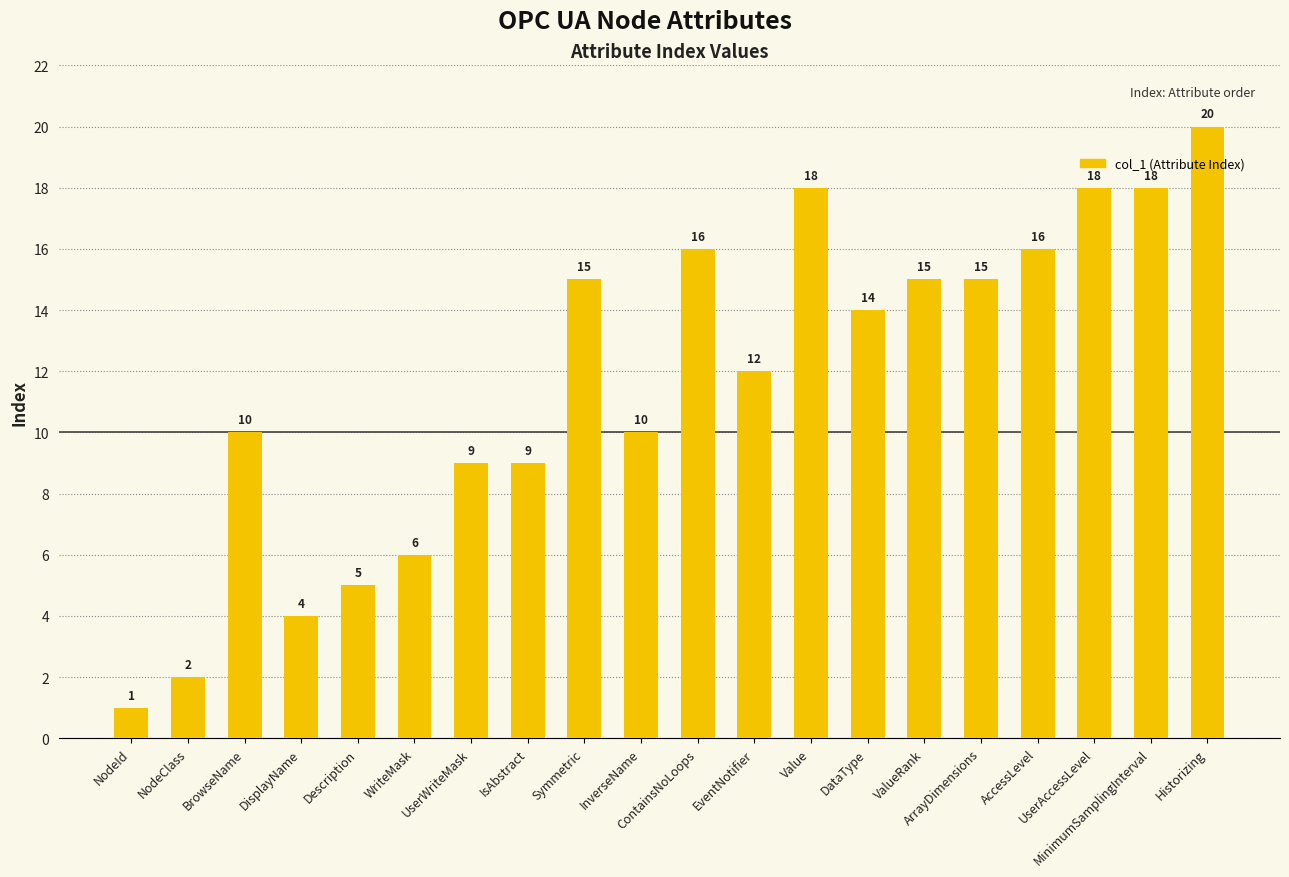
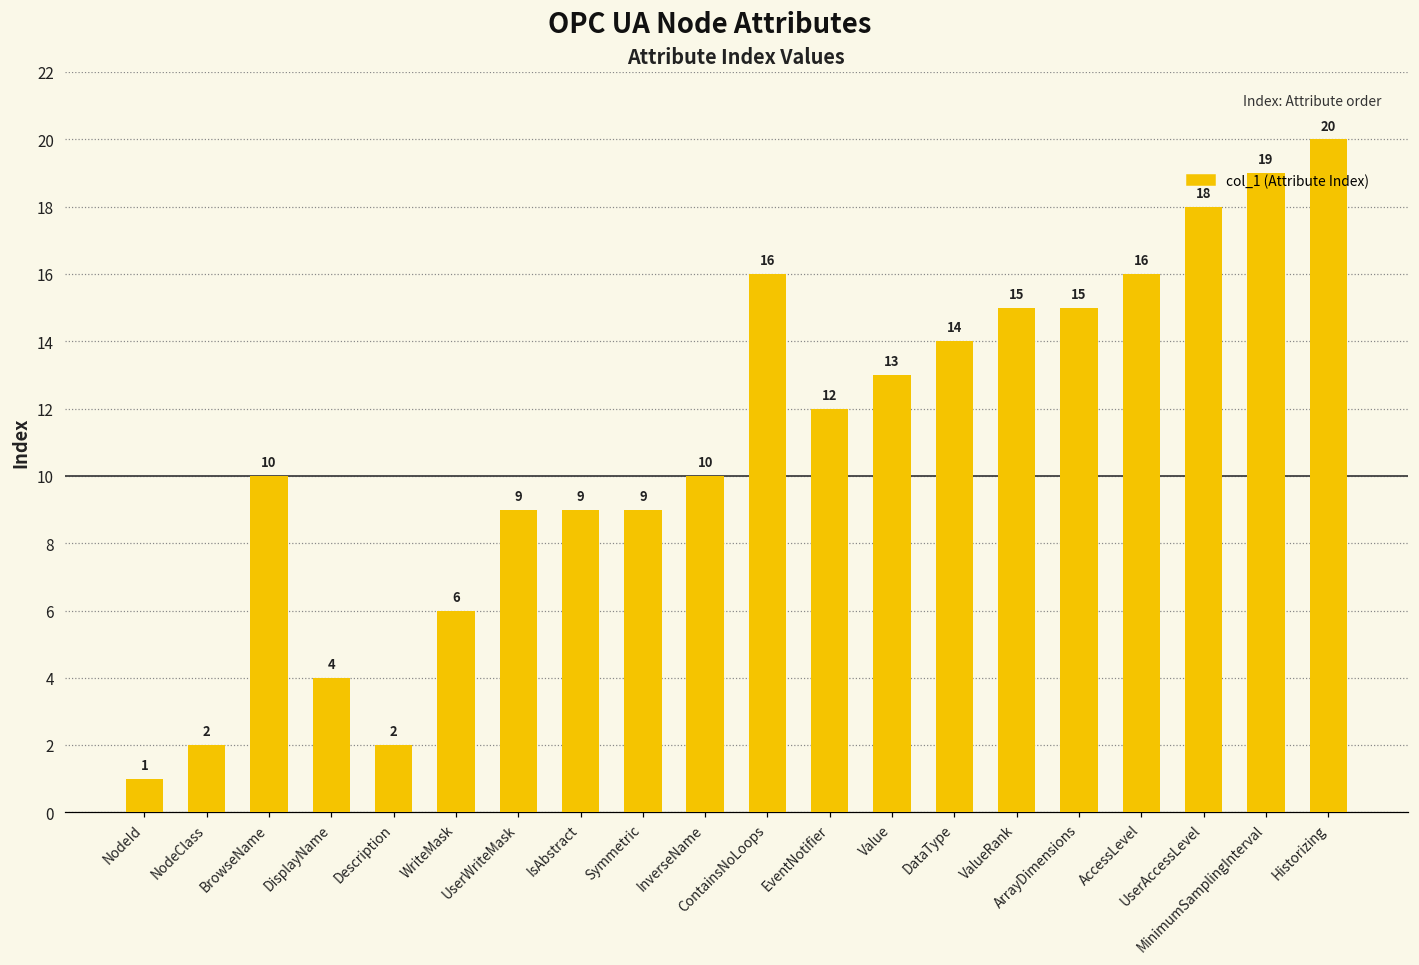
Description: 5 -> 2
Symmetric: 15 -> 9
Value: 18 -> 13
MinimumSamplingInterval: 18 -> 19
